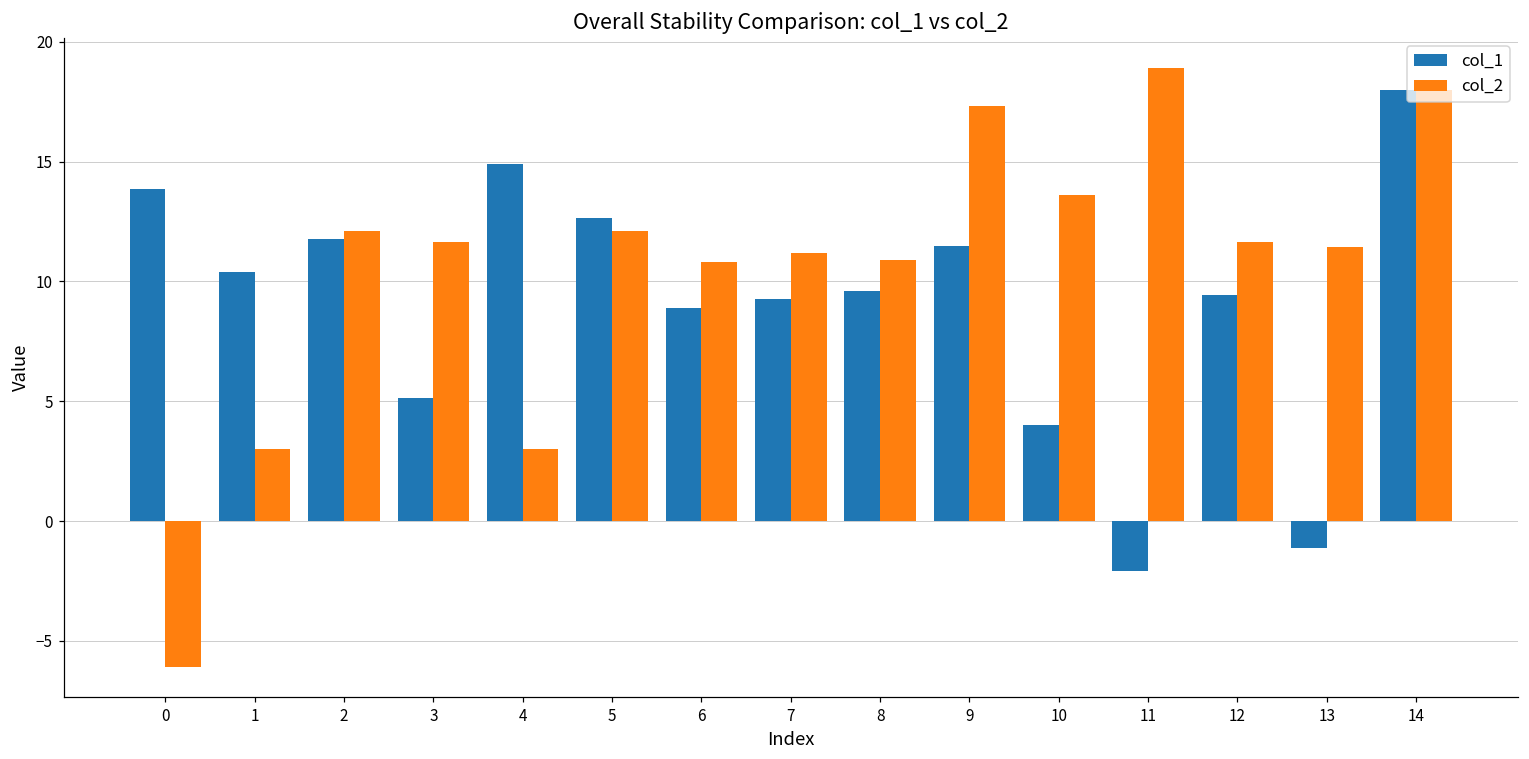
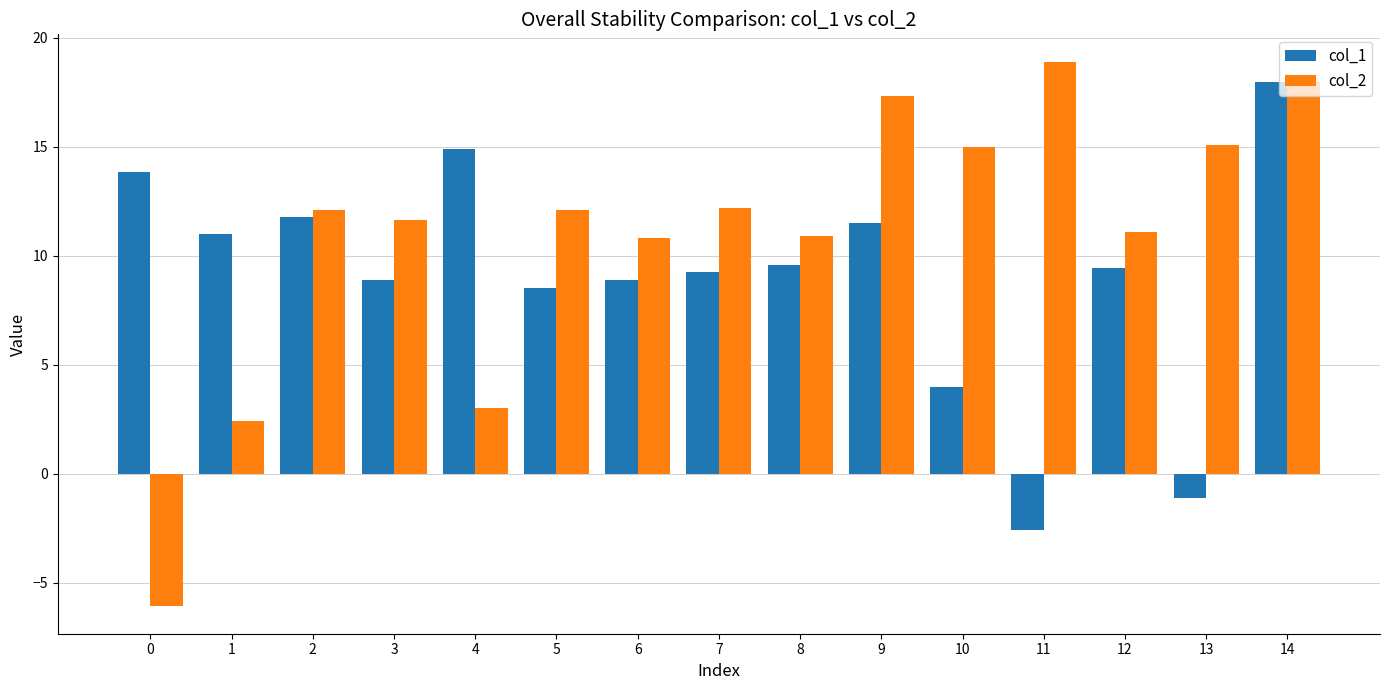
col_1, 1: 10.4 -> 11.0
col_2, 1: 3.0 -> 2.4
col_1, 3: 5.1 -> 8.9
col_1, 5: 12.7 -> 8.5
col_2, 7: 11.2 -> 12.2
col_2, 10: 13.6 -> 15.0
col_1, 11: -2.1 -> -2.6
col_2, 12: 11.6 -> 11.1
col_2, 13: 11.4 -> 15.1
